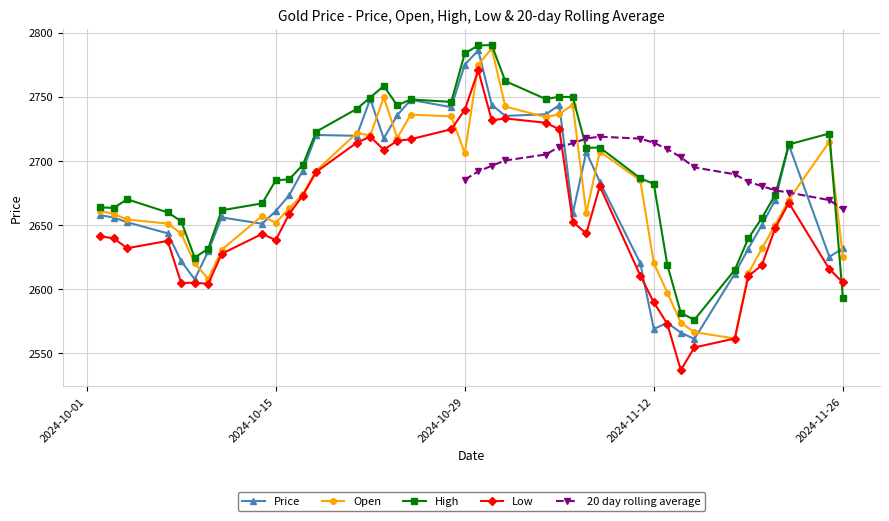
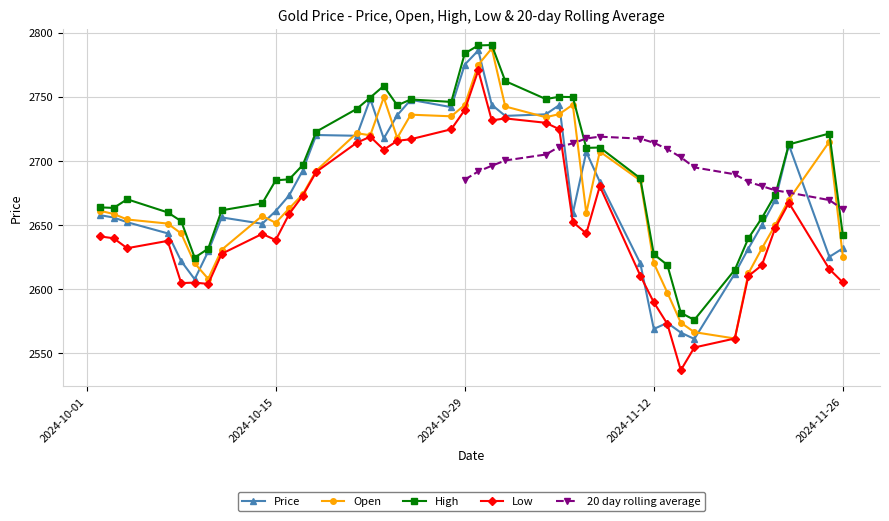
Open, 2024-10-29: 2706 -> 2744
High, 2024-11-12: 2682 -> 2627
High, 2024-11-26: 2593 -> 2642
